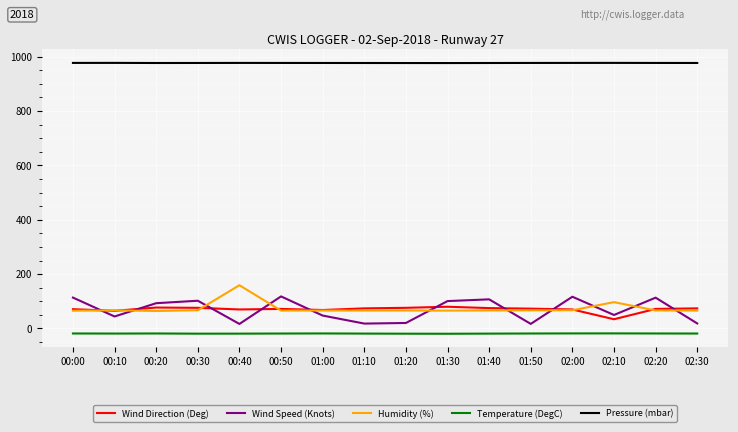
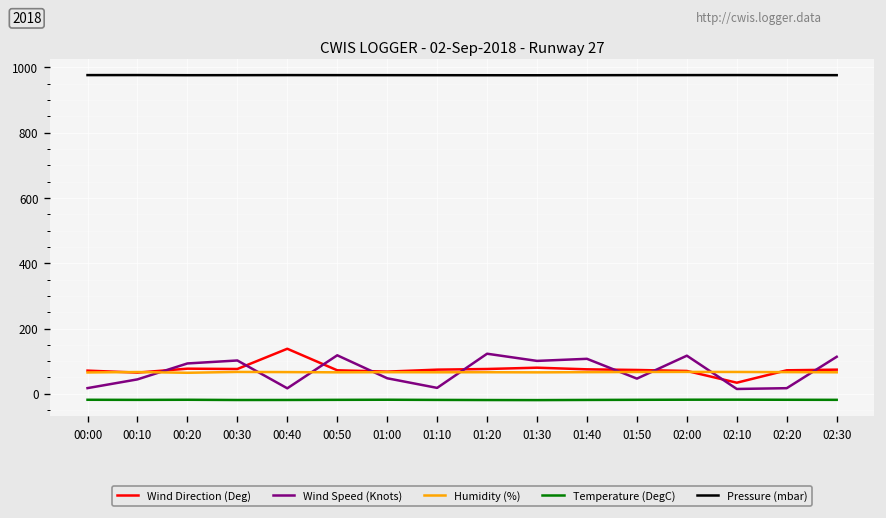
Wind Speed (Knots), 00:00: 110 -> 20
Wind Direction (Deg), 00:40: 70 -> 140
Humidity (%), 00:40: 160 -> 70
Wind Speed (Knots), 01:20: 20 -> 120
Wind Speed (Knots), 01:50: 20 -> 50
Wind Speed (Knots), 02:10: 50 -> 10
Humidity (%), 02:10: 100 -> 70
Wind Speed (Knots), 02:20: 110 -> 20
Wind Speed (Knots), 02:30: 20 -> 110
